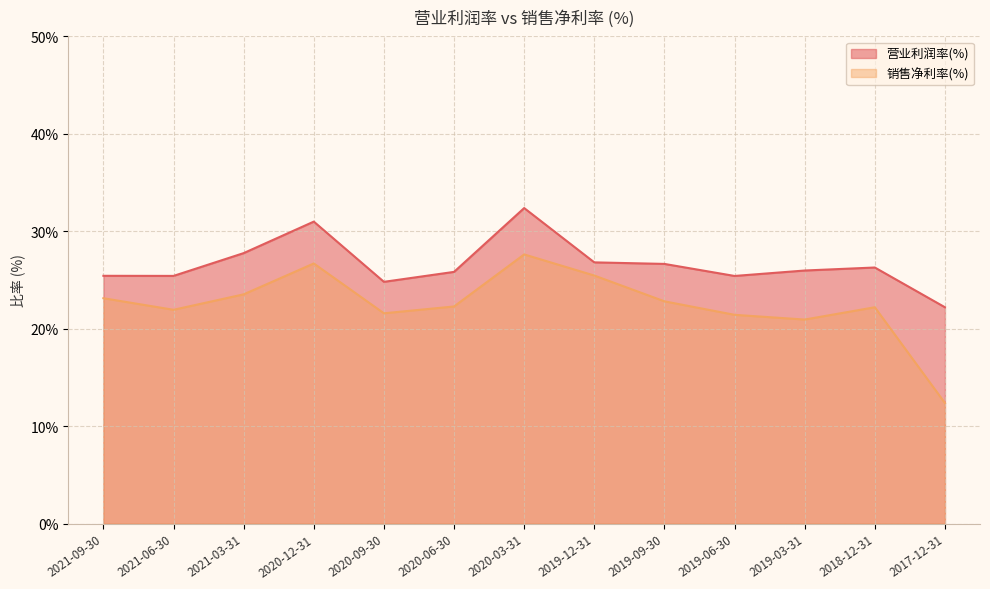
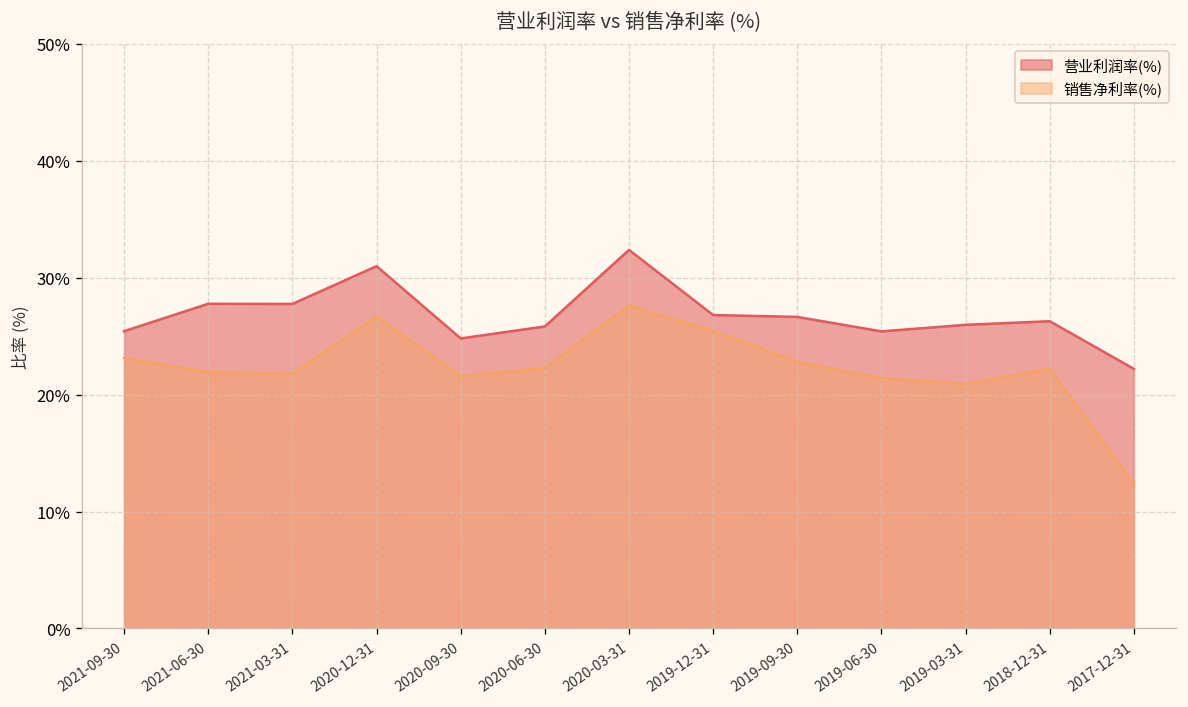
营业利润率(%), 2021-06-30: 25% -> 28%
销售净利率(%), 2021-03-31: 24% -> 22%
